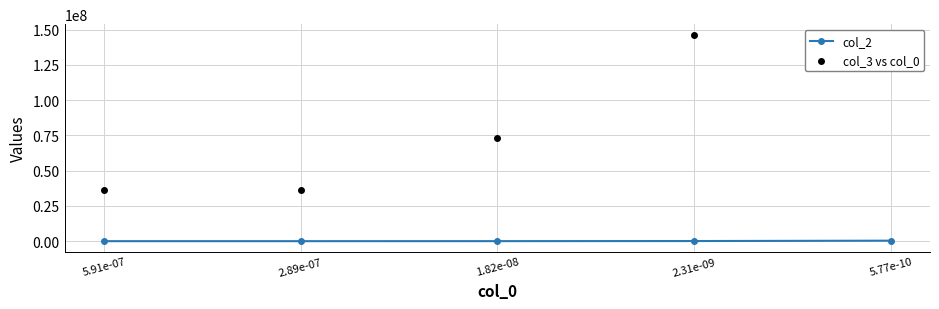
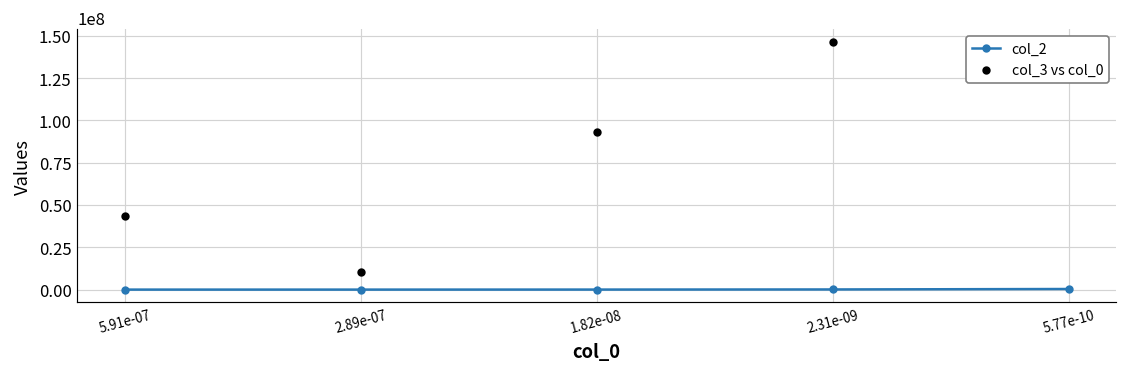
col_3 vs col_0, 5.91e-07: 37000000 -> 43000000
col_3 vs col_0, 2.89e-07: 37000000 -> 11000000
col_3 vs col_0, 1.82e-08: 73000000 -> 93000000
